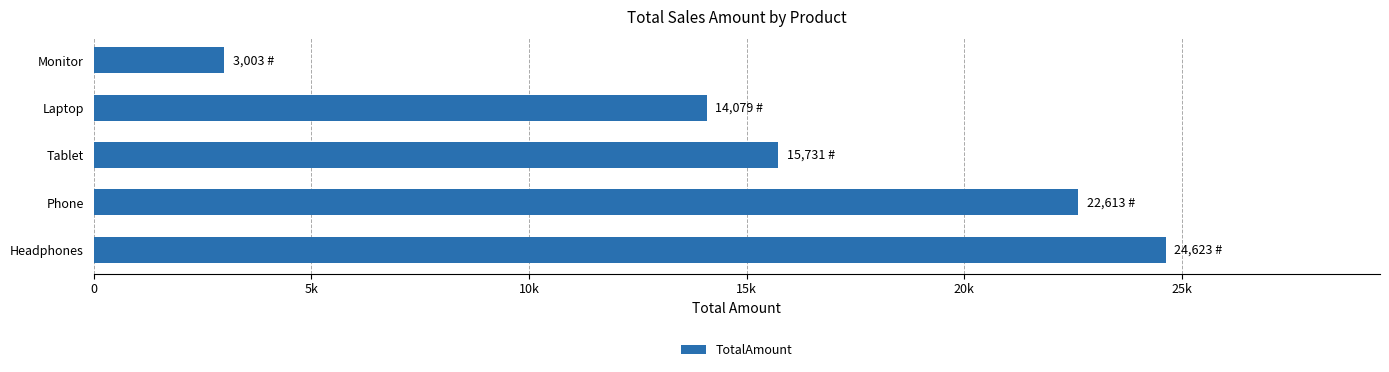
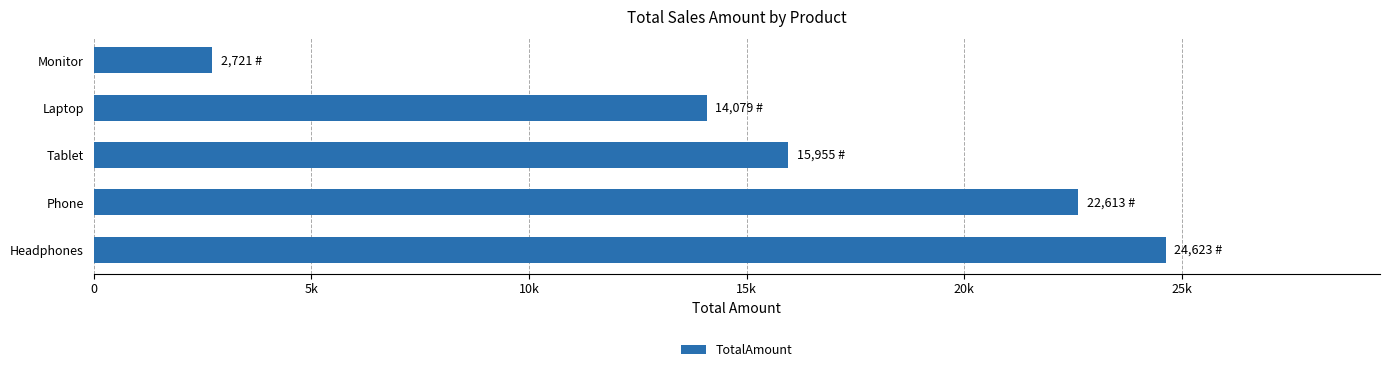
Monitor: 3,003 -> 2,721
Tablet: 15,731 -> 15,955
